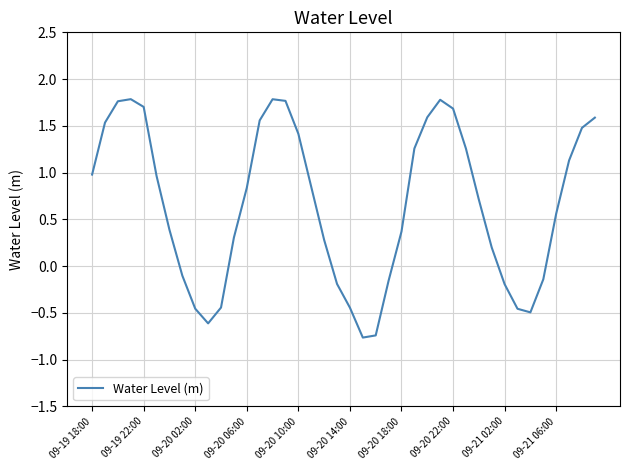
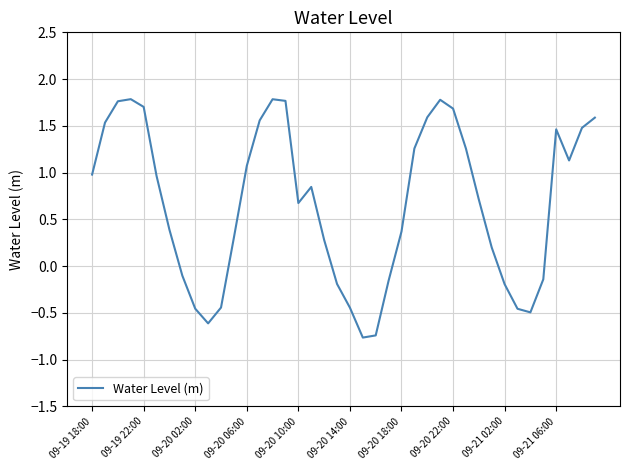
09-20 06:00: 0.8 -> 1.1
09-20 10:00: 1.4 -> 0.7
09-21 06:00: 0.6 -> 1.5
